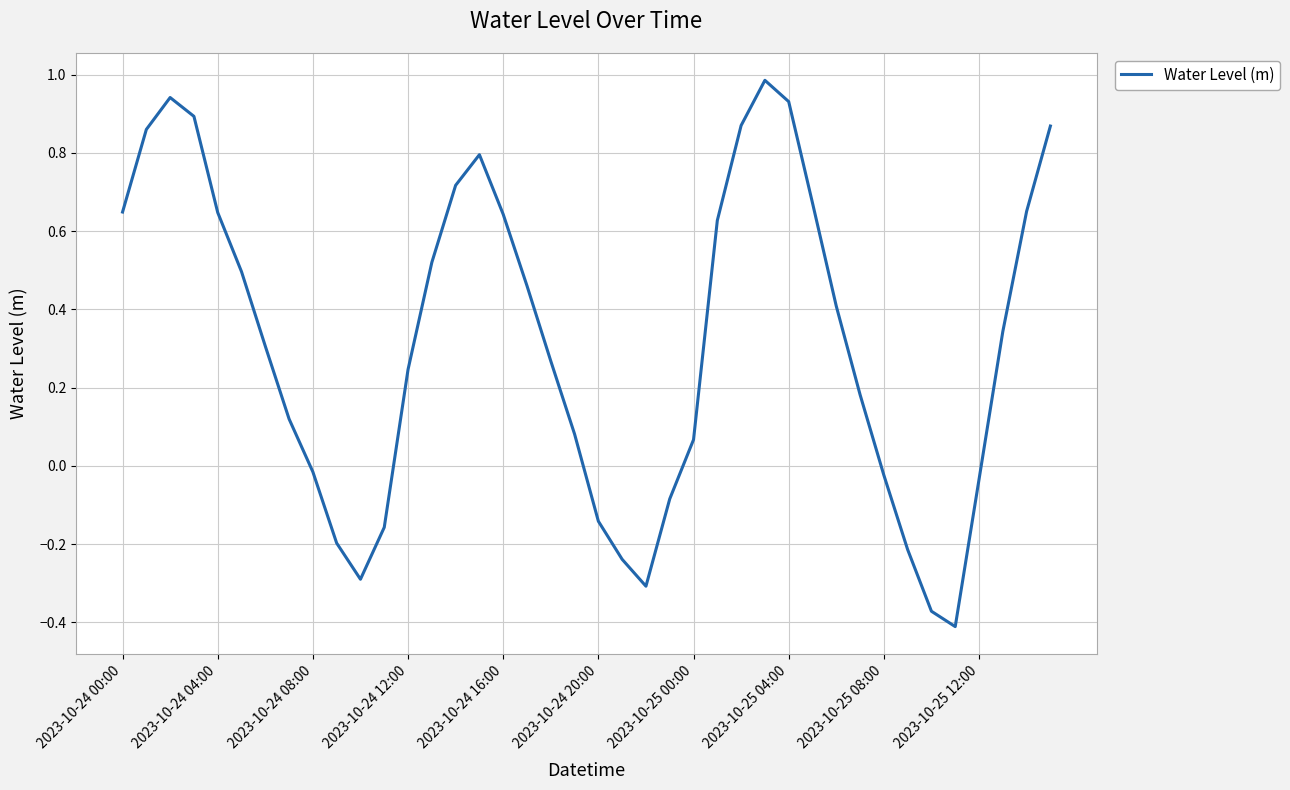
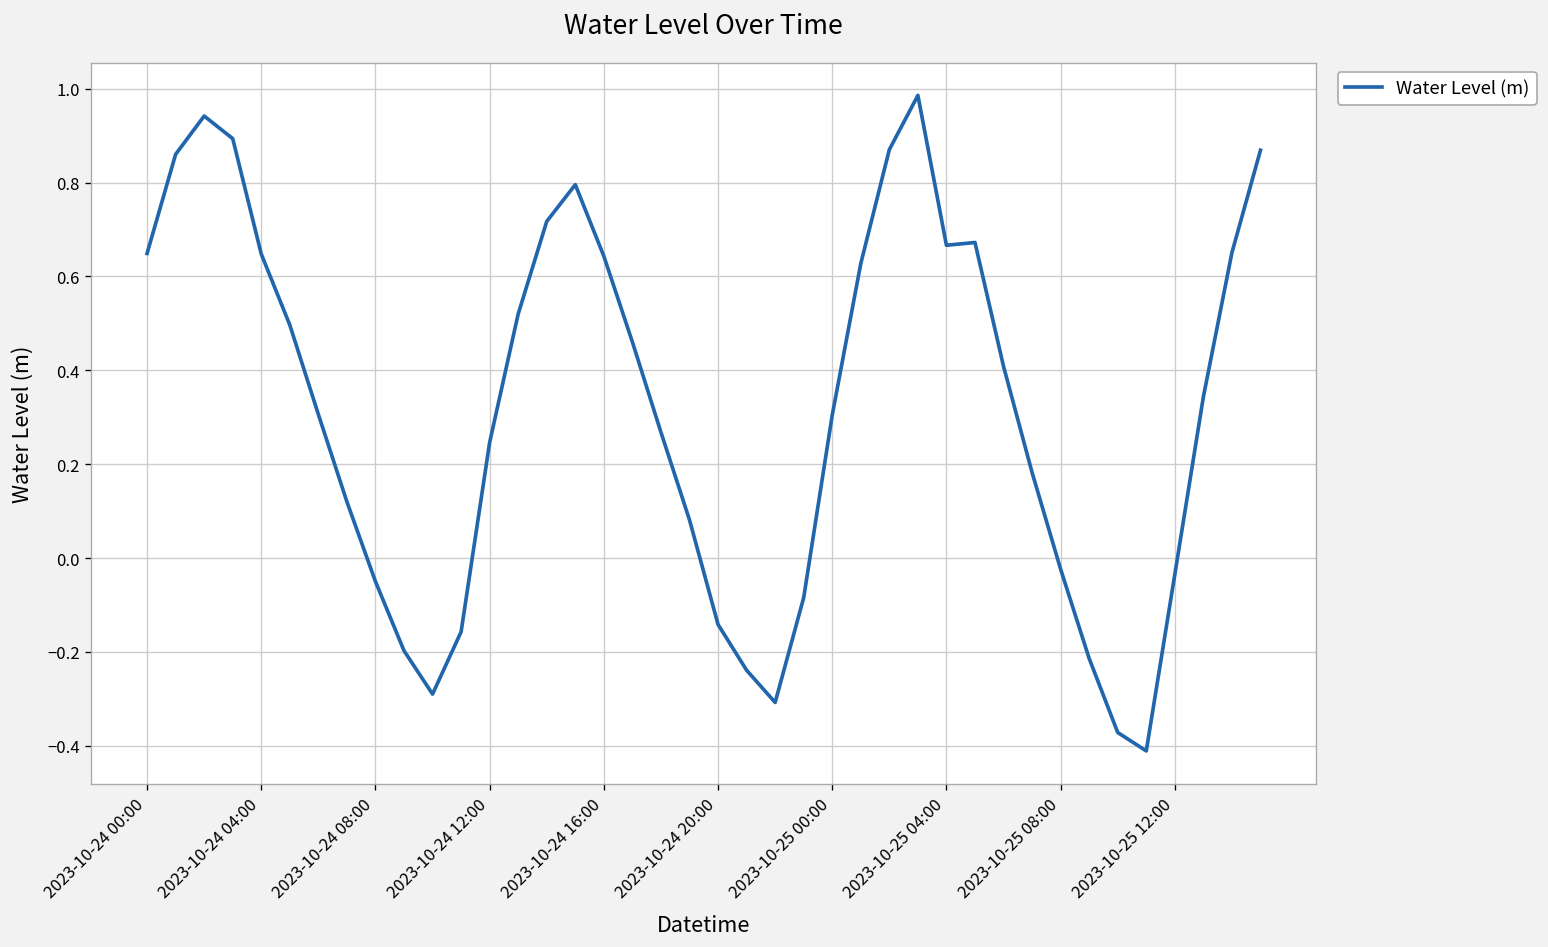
2023-10-24 08:00: -0.02 -> -0.05
2023-10-25 00:00: 0.07 -> 0.30
2023-10-25 04:00: 0.93 -> 0.67
